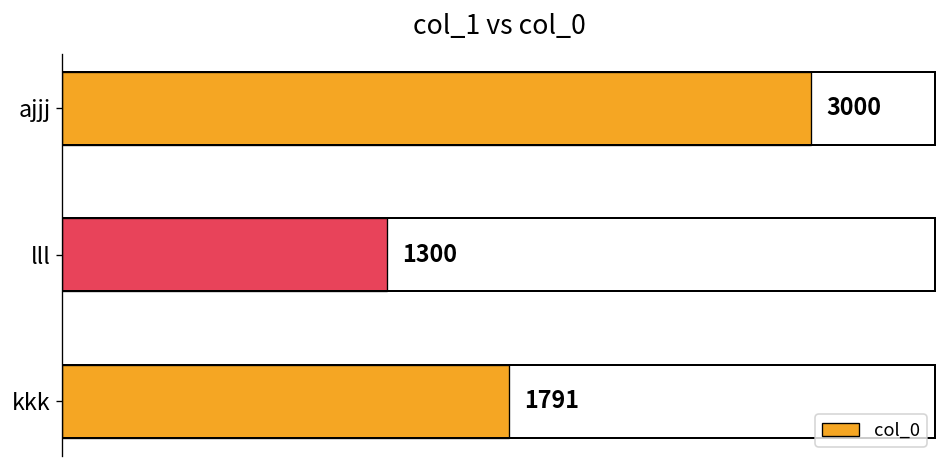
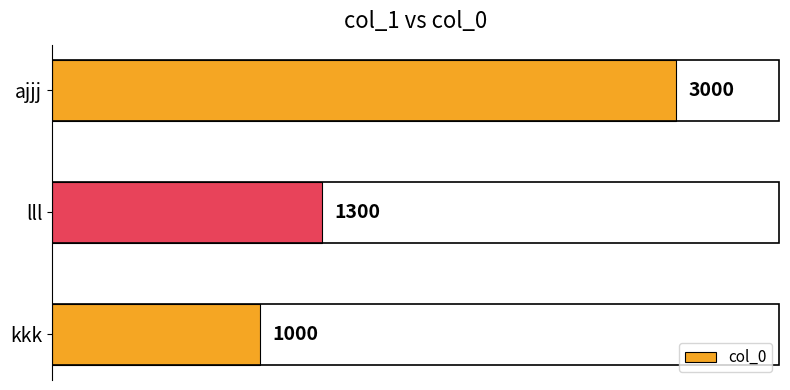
kkk: 1791 -> 1000
